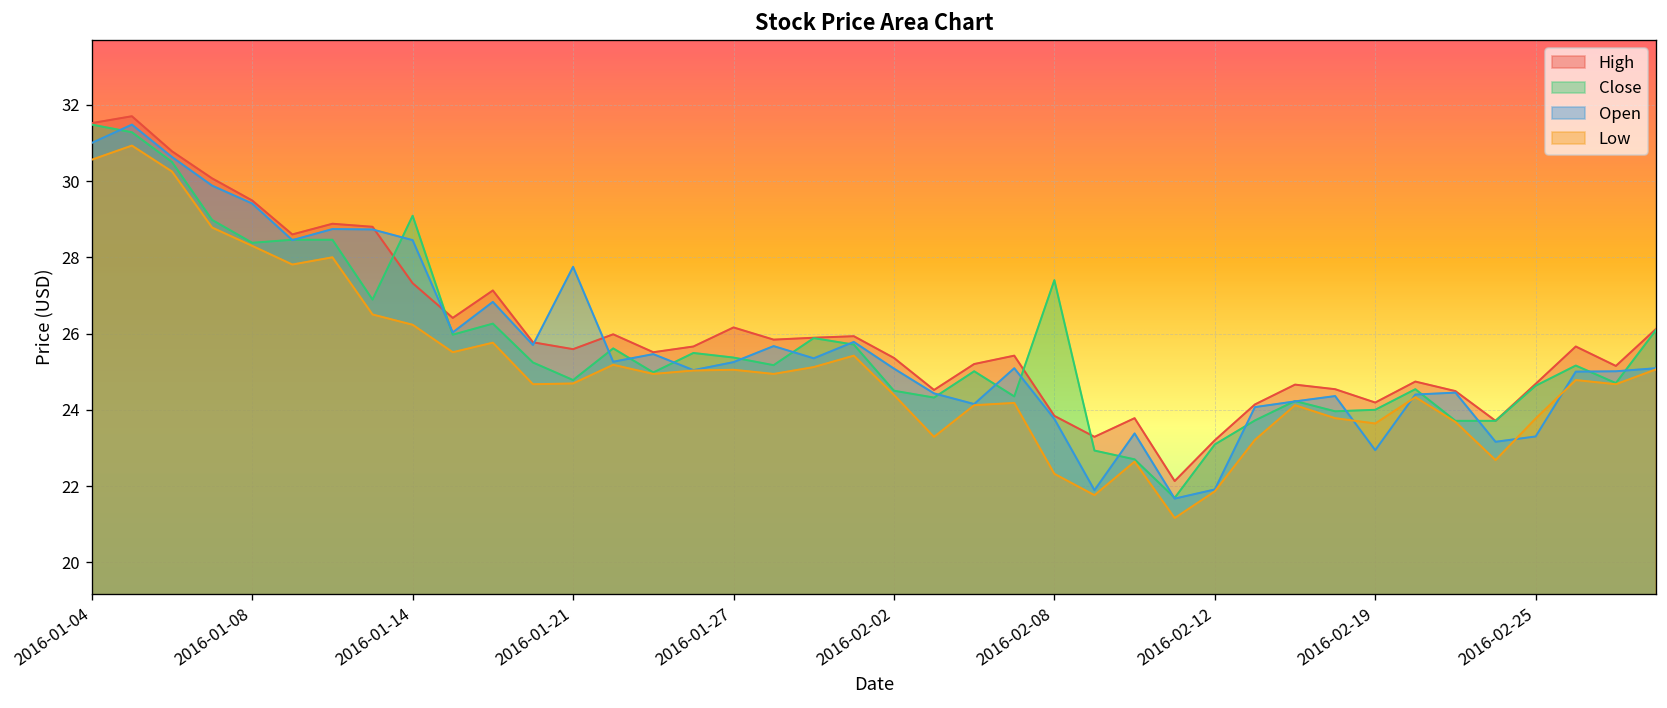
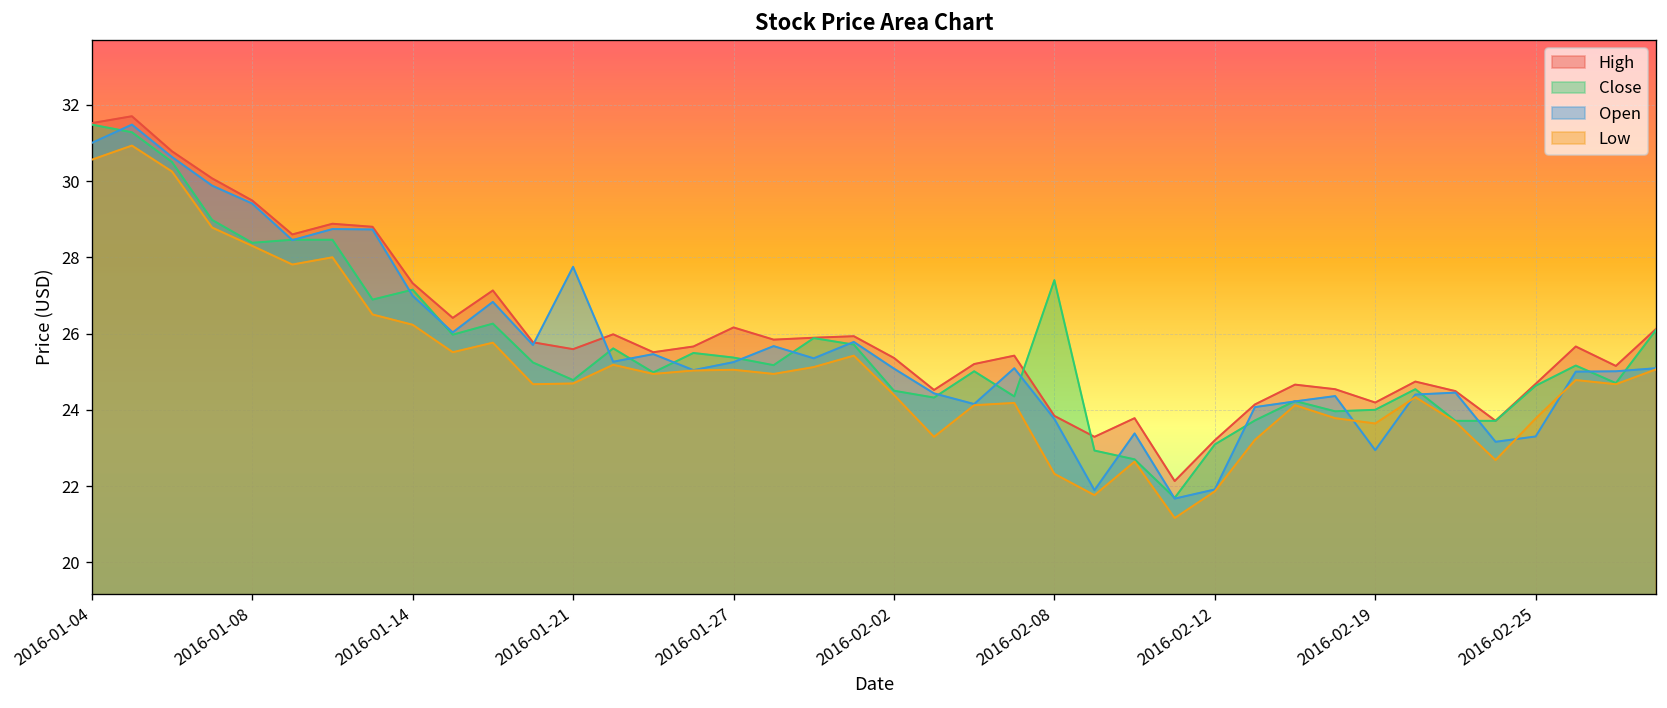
Close, 2016-01-14: 29.1 -> 27.2
Open, 2016-01-14: 28.5 -> 27.0
